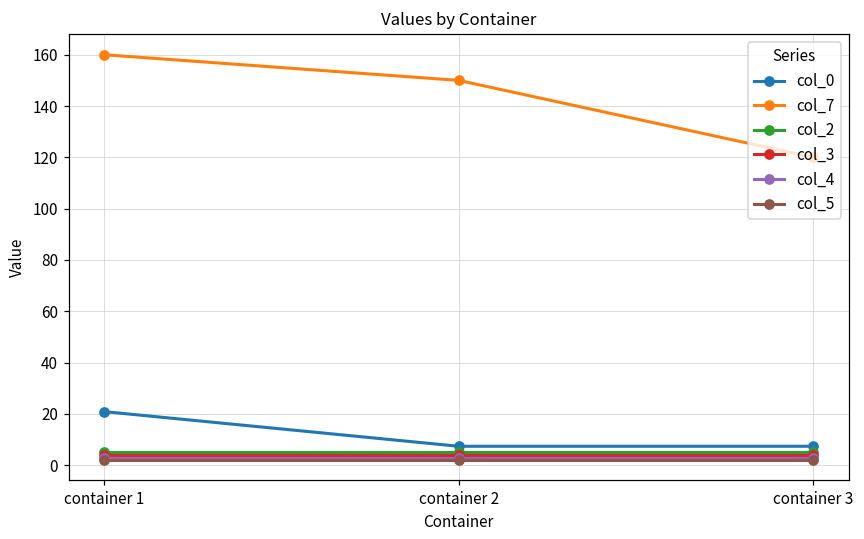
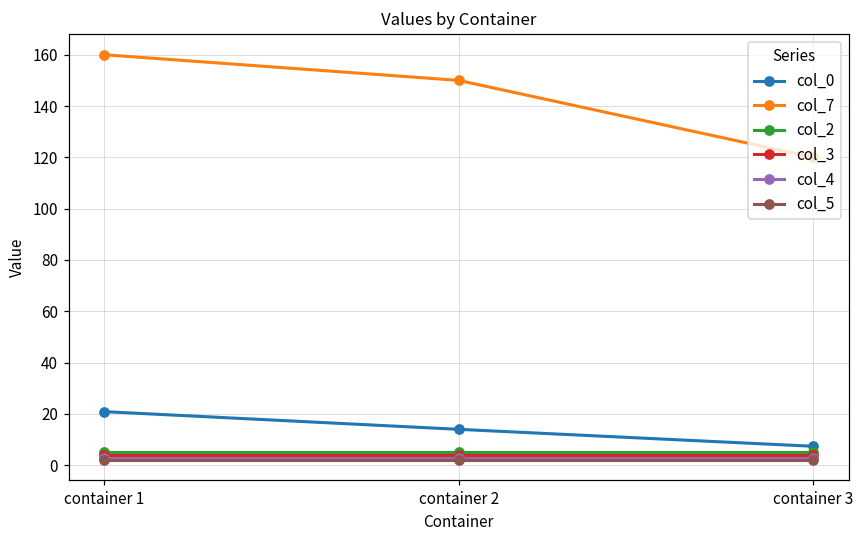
col_0, container 2: 7 -> 14
